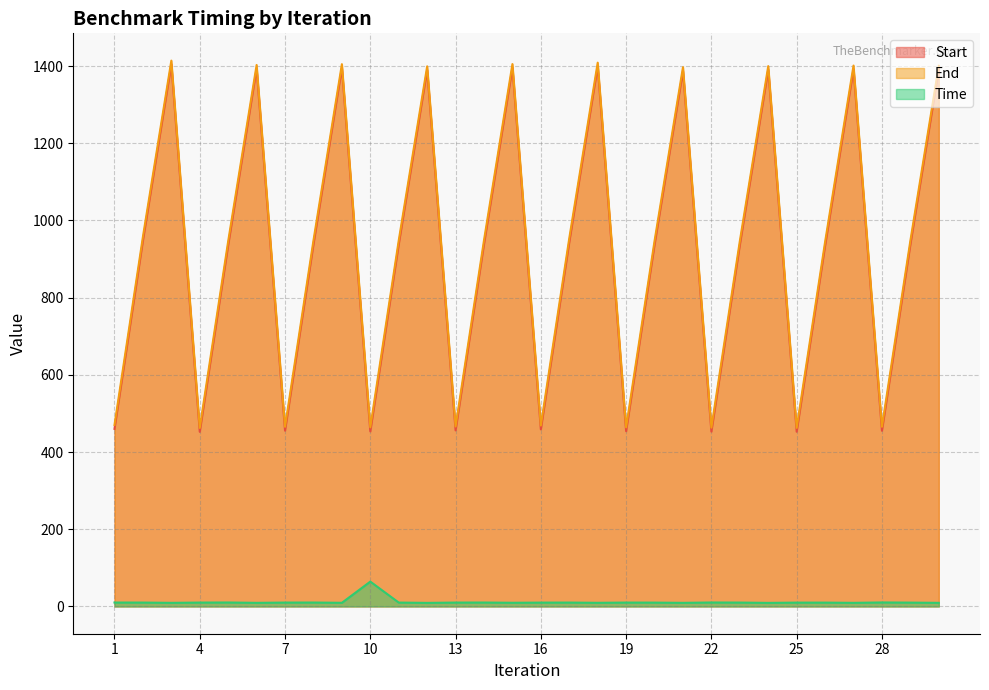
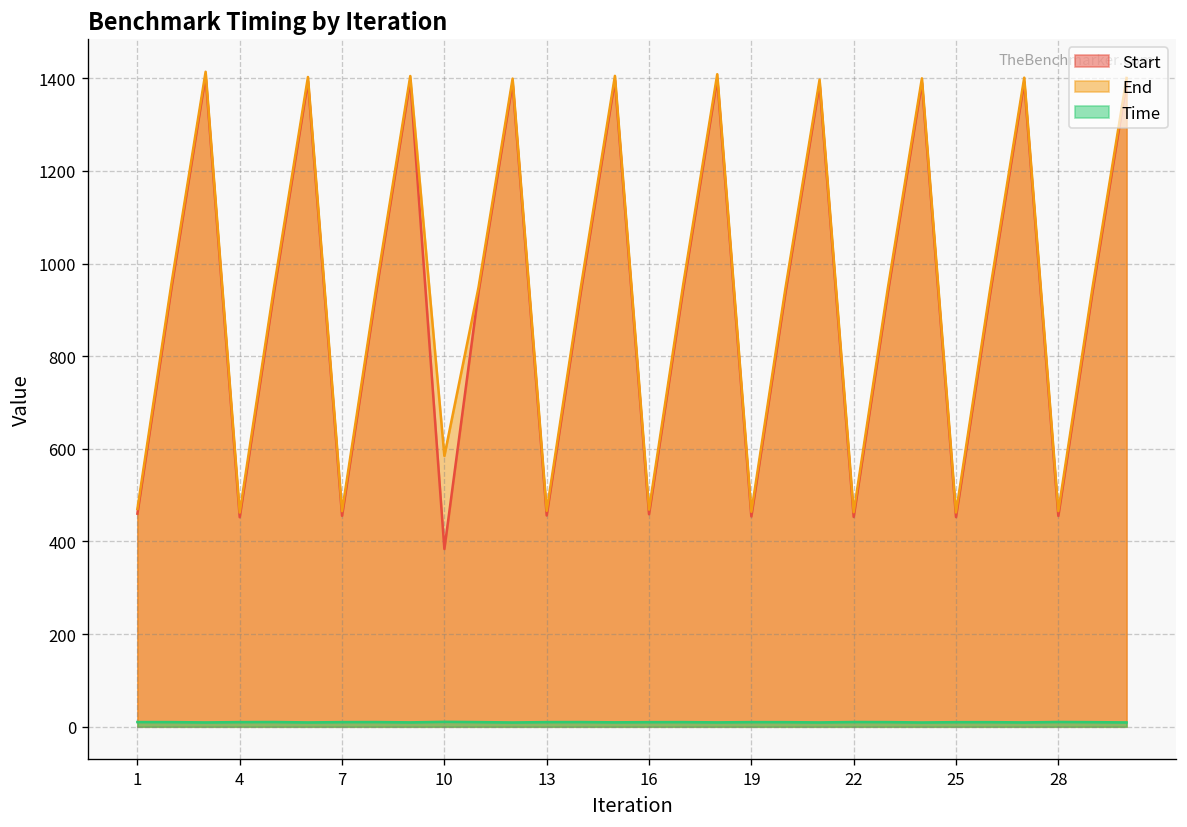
Start, 10: 450 -> 380
End, 10: 460 -> 580
Time, 10: 60 -> 10
